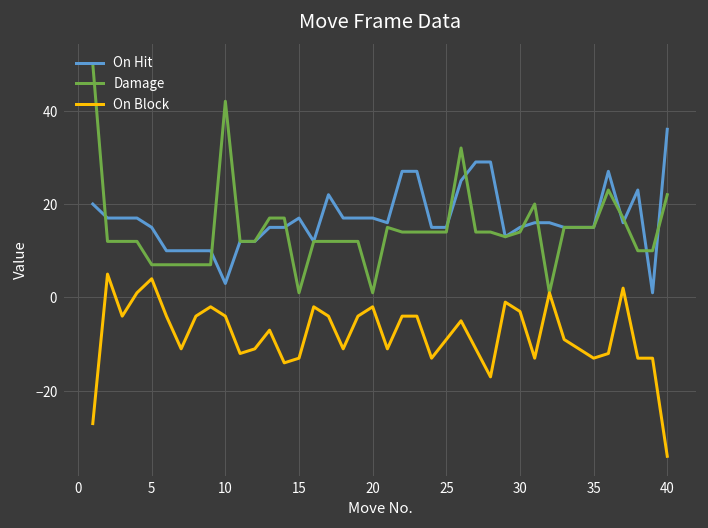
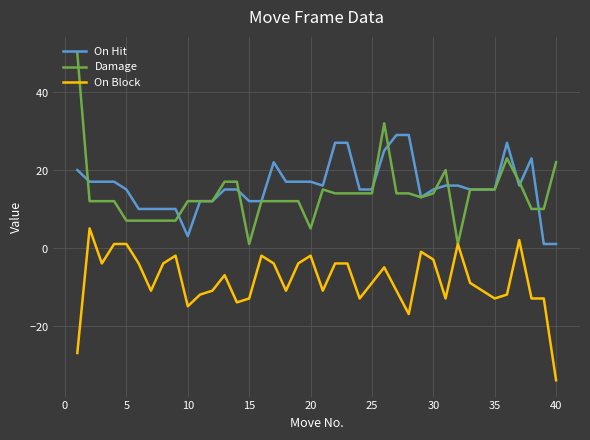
On Block, 5: 4 -> 1
Damage, 10: 42 -> 12
On Block, 10: -4 -> -15
On Hit, 15: 17 -> 12
Damage, 20: 1 -> 5
On Hit, 40: 36 -> 1
